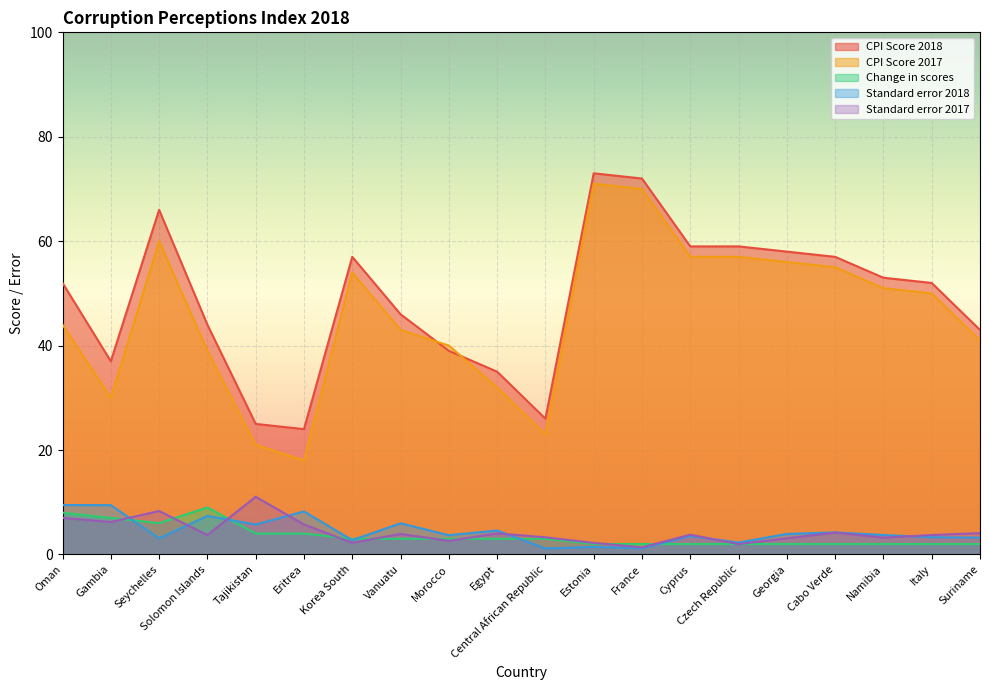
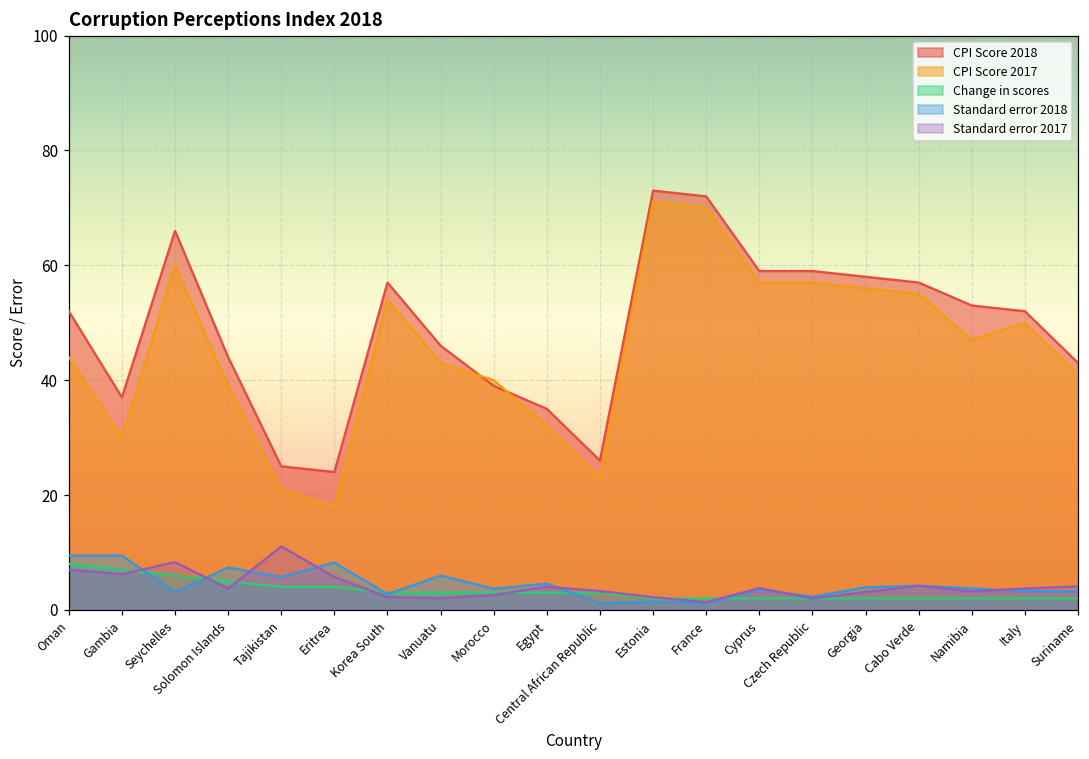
Change in scores, Solomon Islands: 9 -> 5
Standard error 2017, Vanuatu: 4 -> 2
CPI Score 2017, Namibia: 51 -> 47
